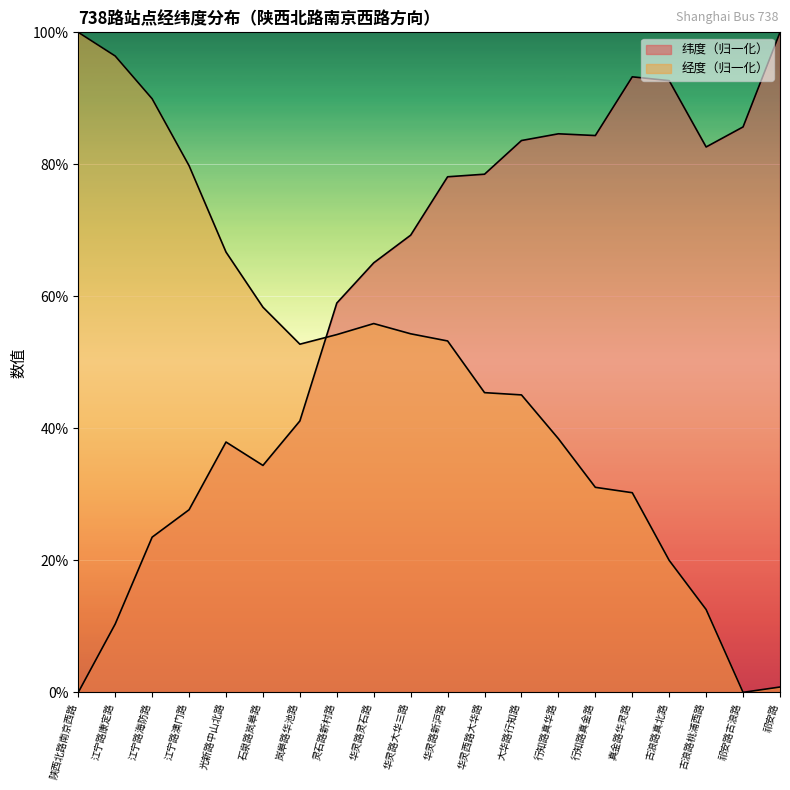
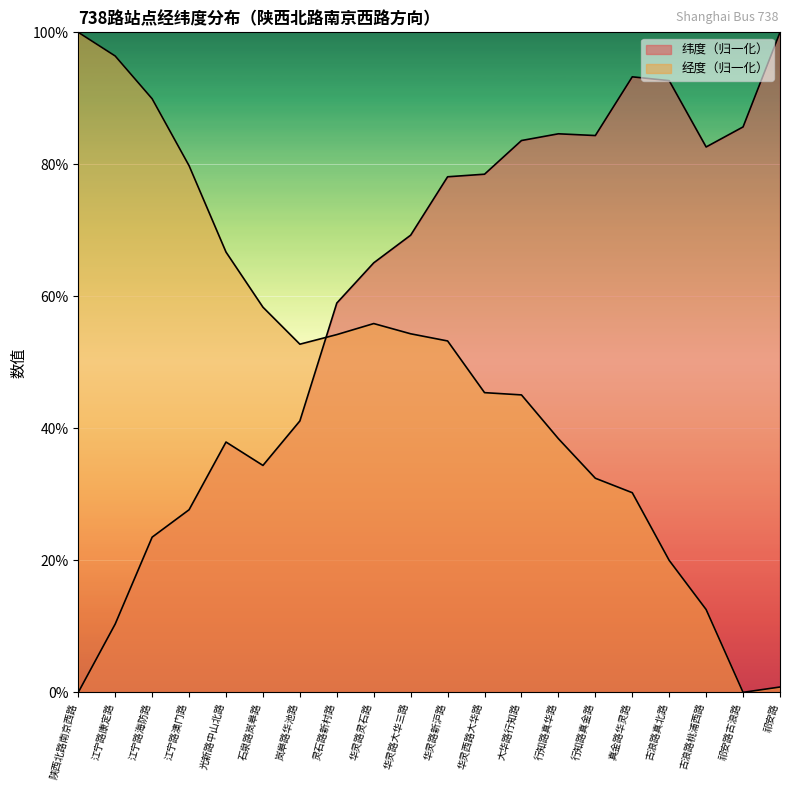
经度（归一化）, 行知路真金路: 31% -> 32%
